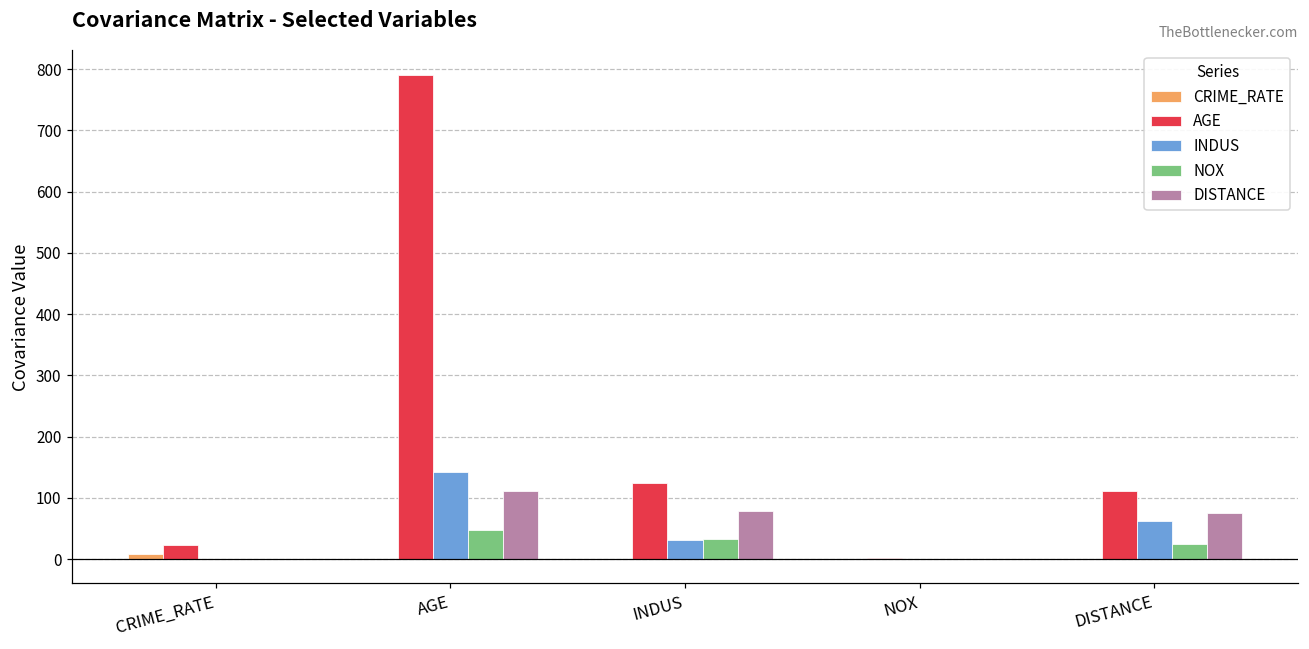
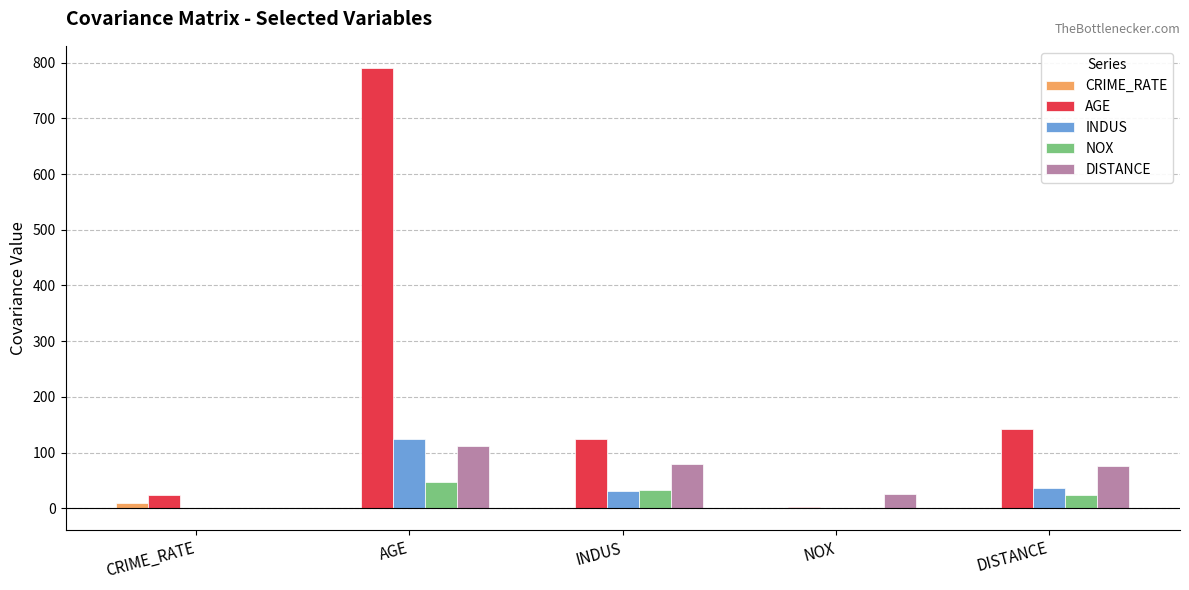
INDUS, AGE: 140 -> 120
DISTANCE, NOX: 0 -> 30
AGE, DISTANCE: 110 -> 140
INDUS, DISTANCE: 60 -> 40
